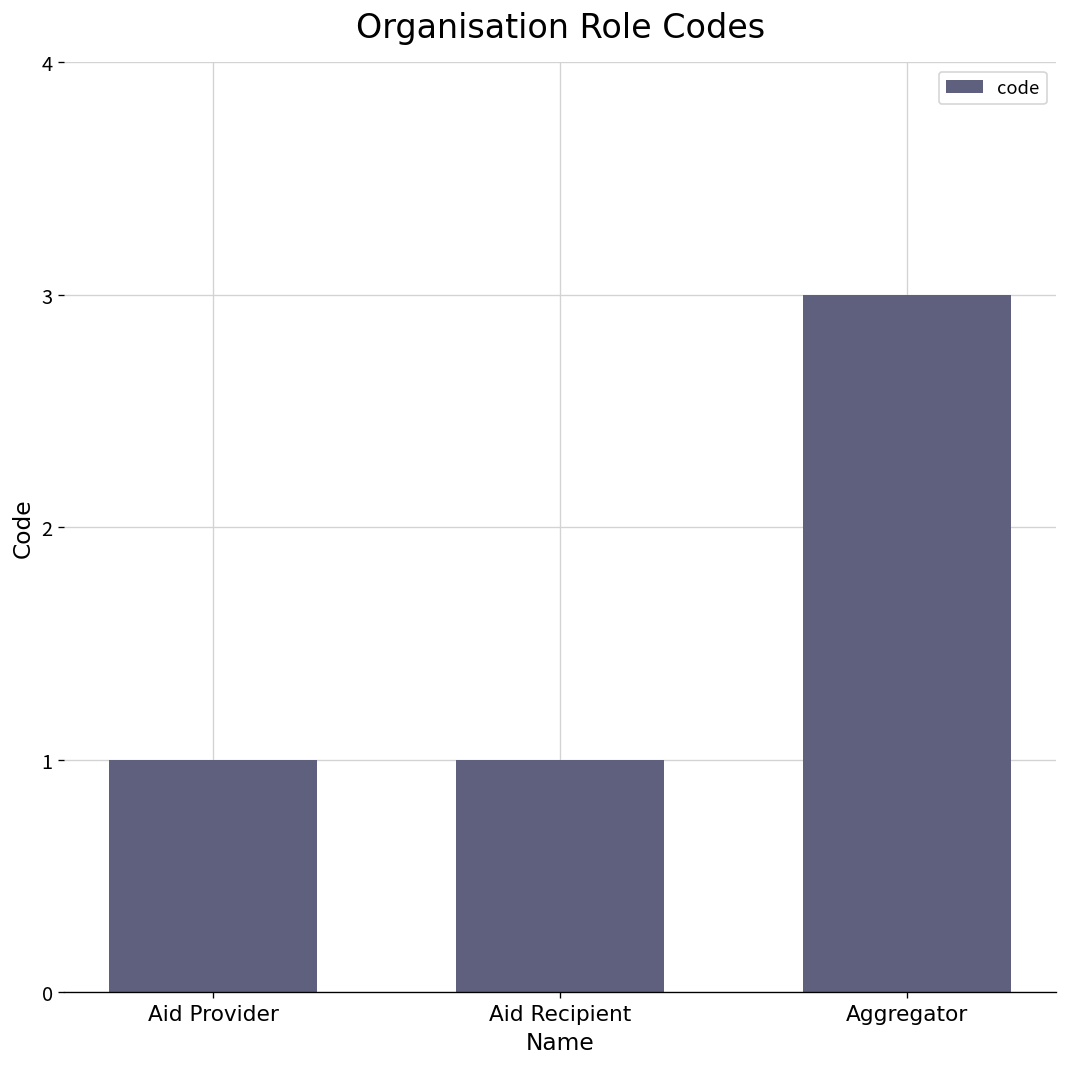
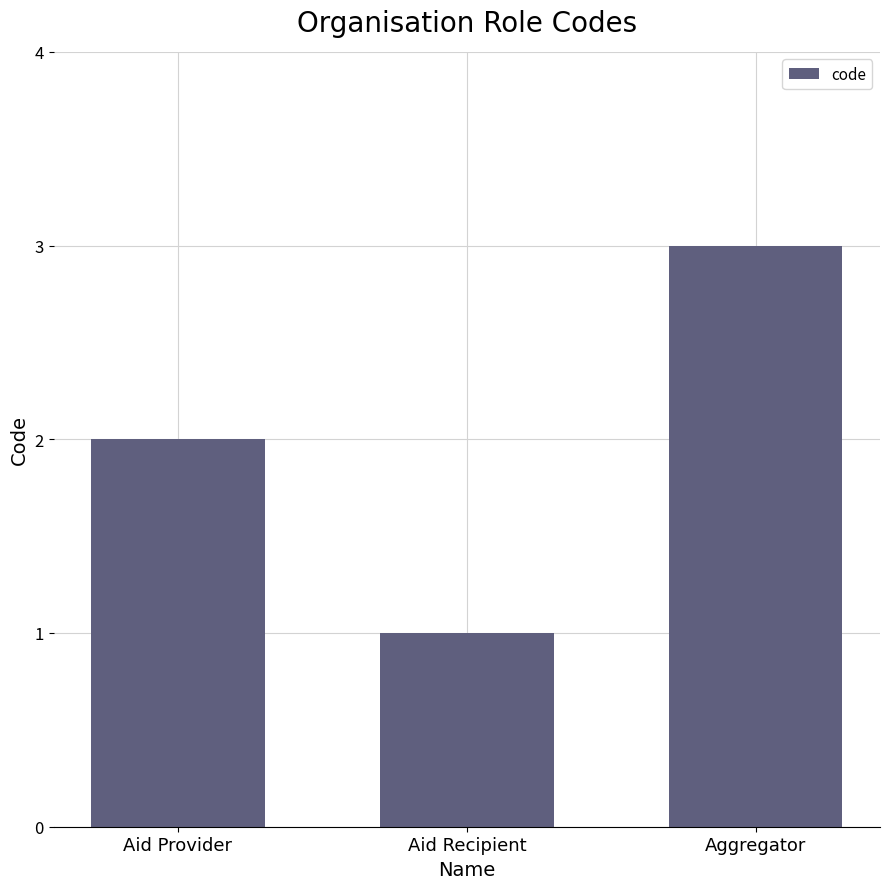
Aid Provider: 1 -> 2
